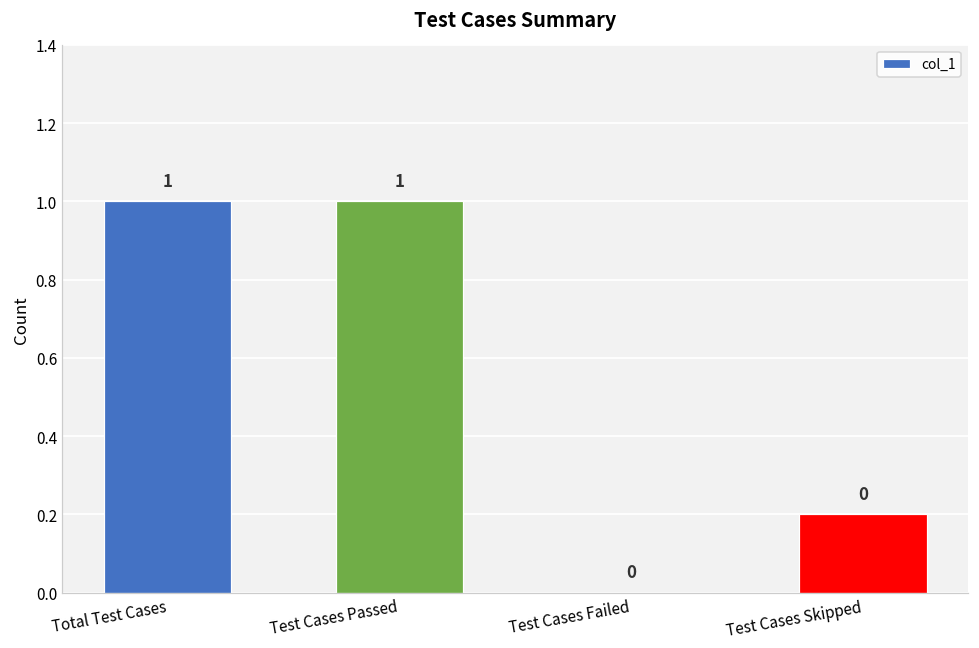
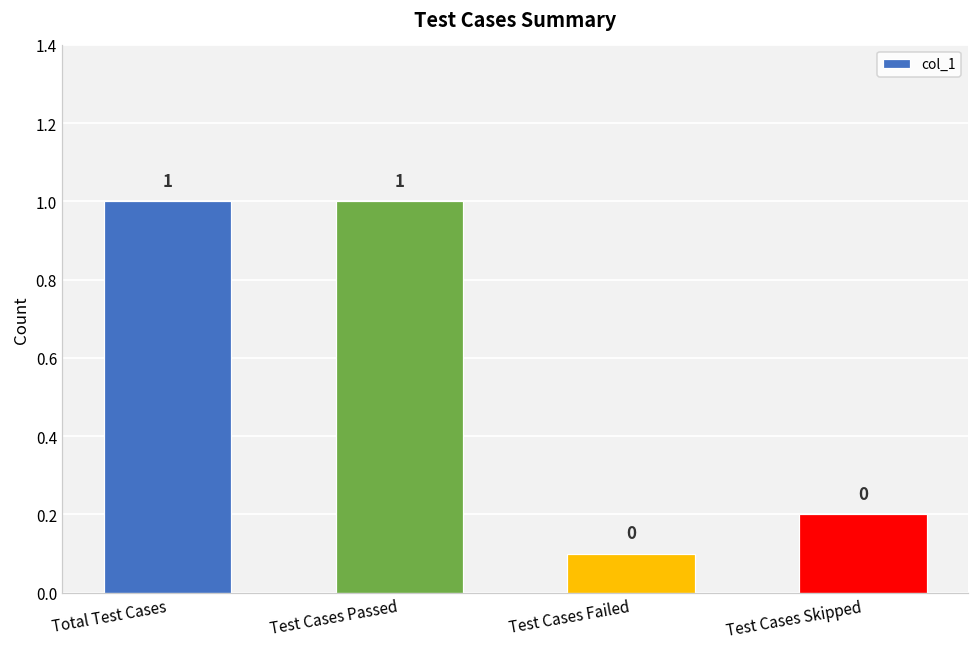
Test Cases Failed: 0.0 -> 0.1
